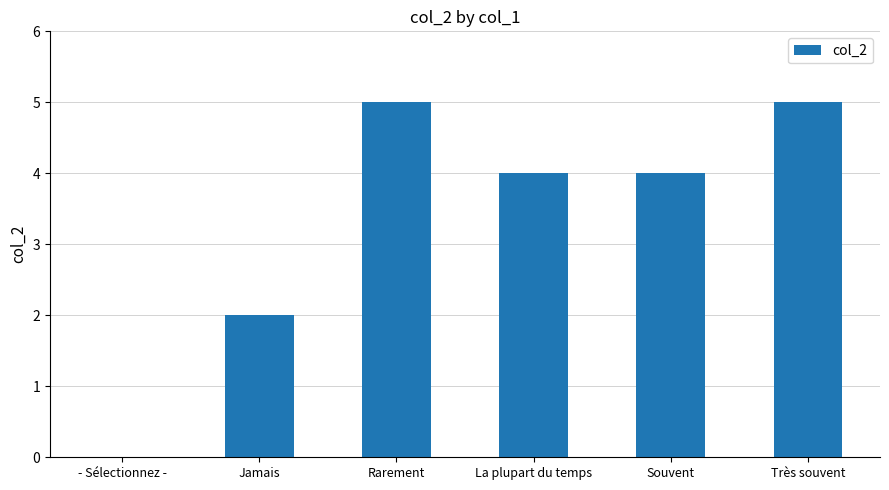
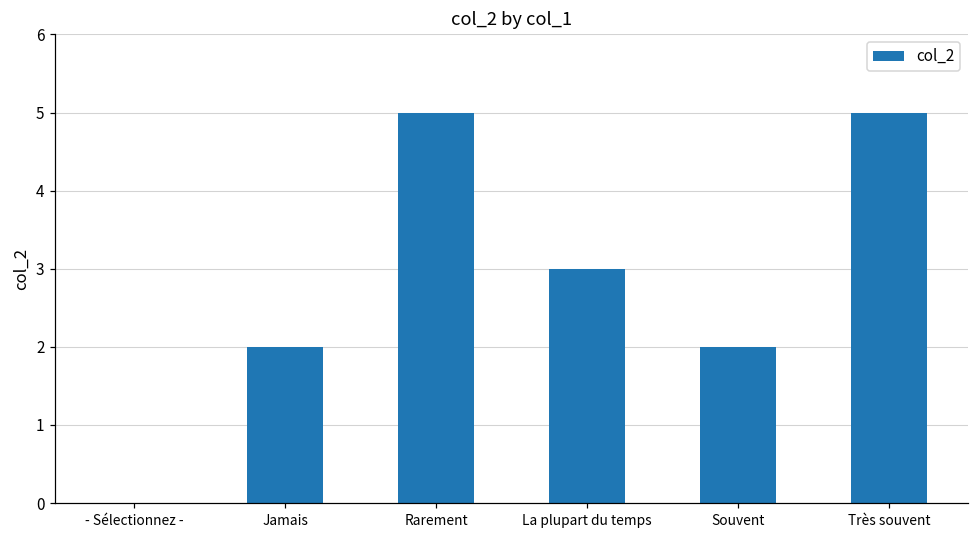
La plupart du temps: 4 -> 3
Souvent: 4 -> 2
